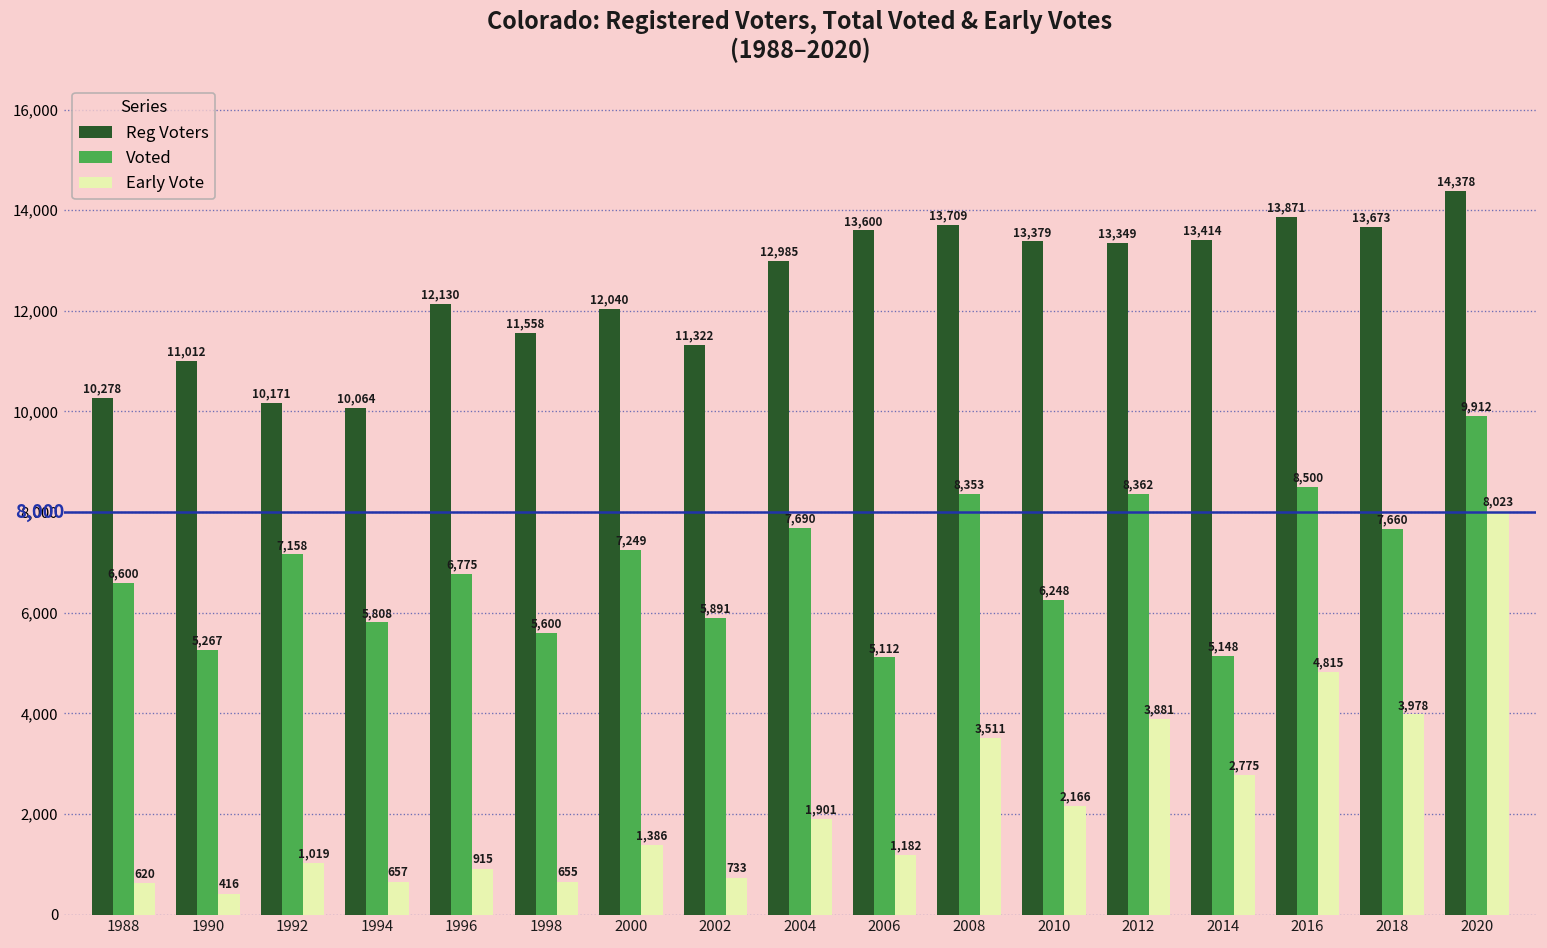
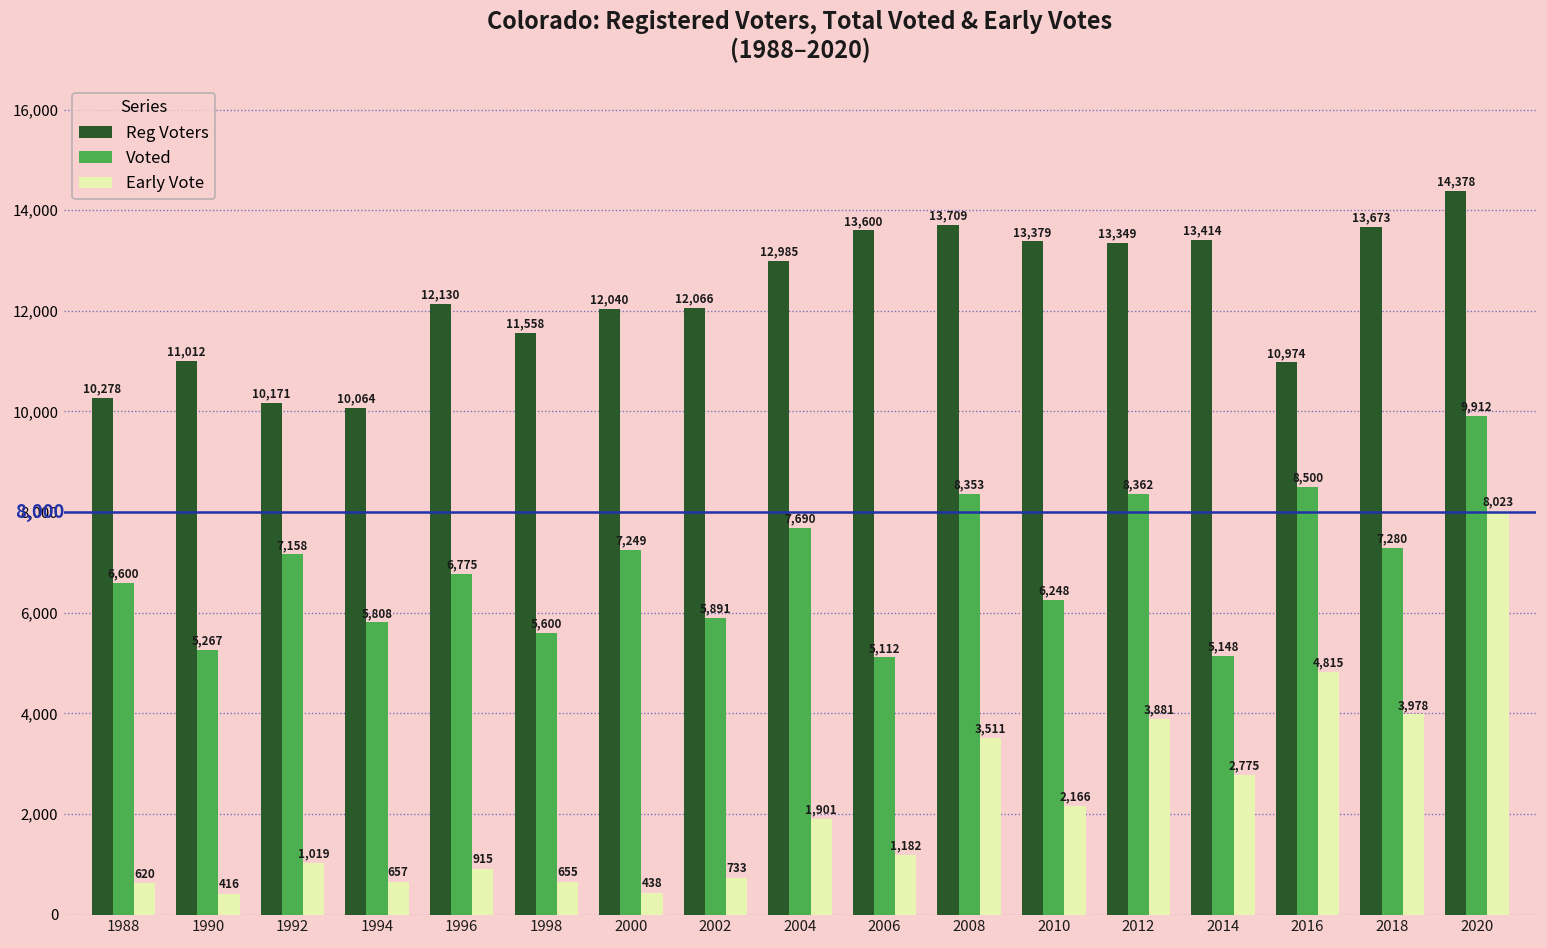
Early Vote, 2000: 1,386 -> 438
Reg Voters, 2002: 11,322 -> 12,066
Reg Voters, 2016: 13,871 -> 10,974
Voted, 2018: 7,660 -> 7,280
